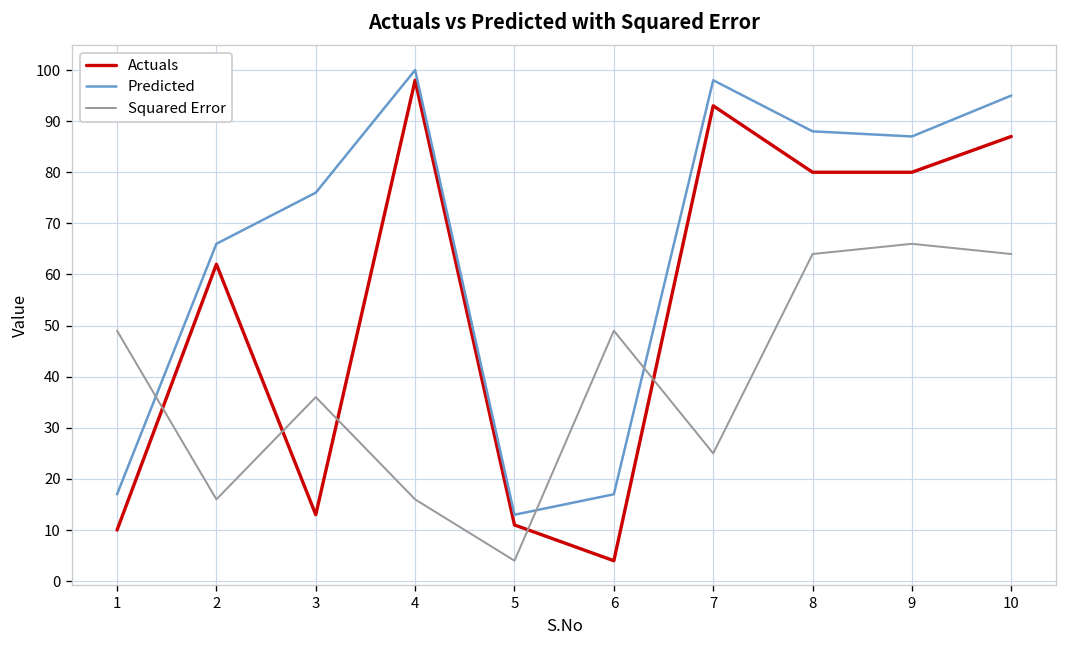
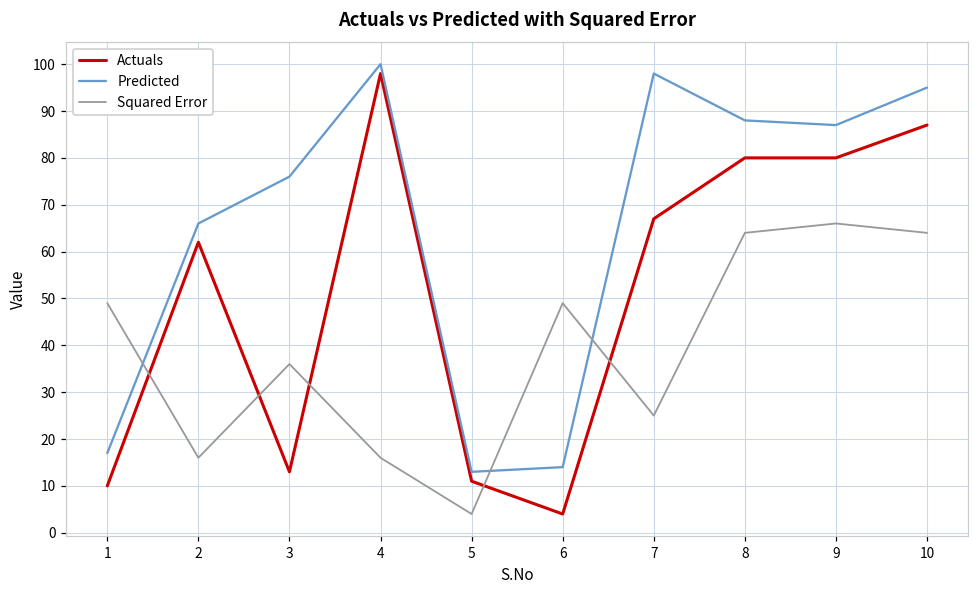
Predicted, 6: 17 -> 14
Actuals, 7: 93 -> 67
